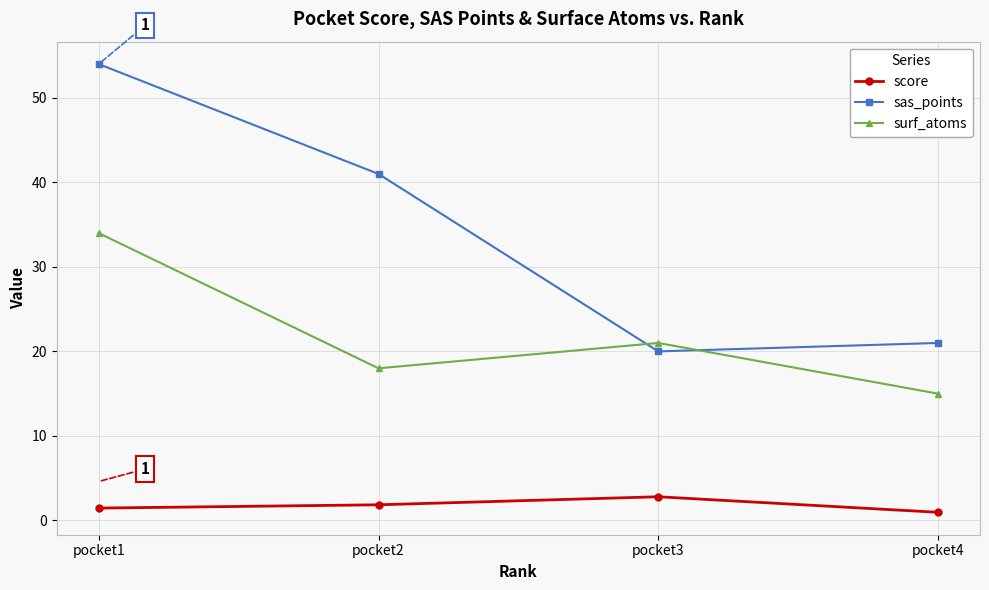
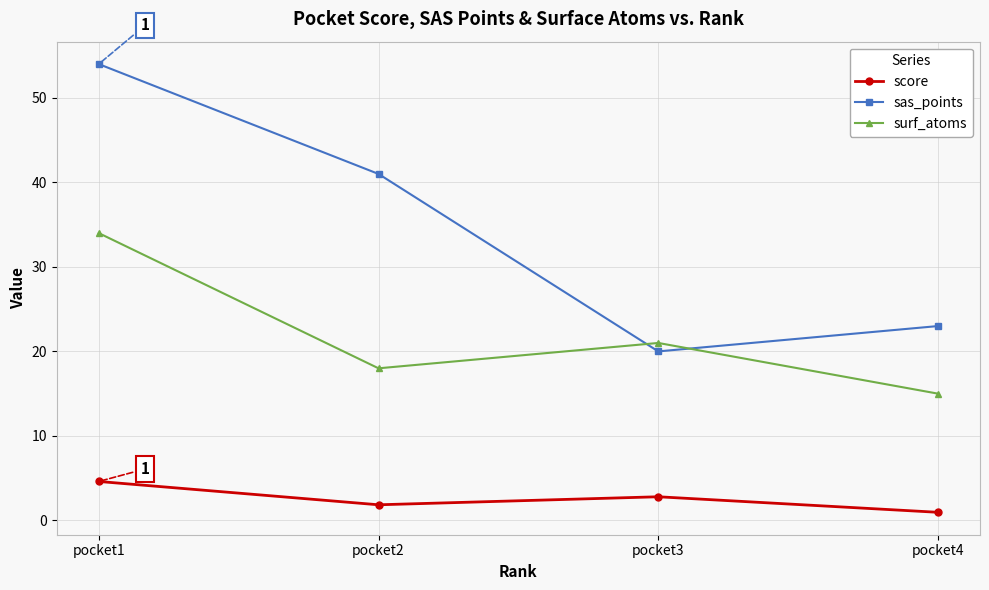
score, pocket1: 1 -> 5
sas_points, pocket4: 21 -> 23
